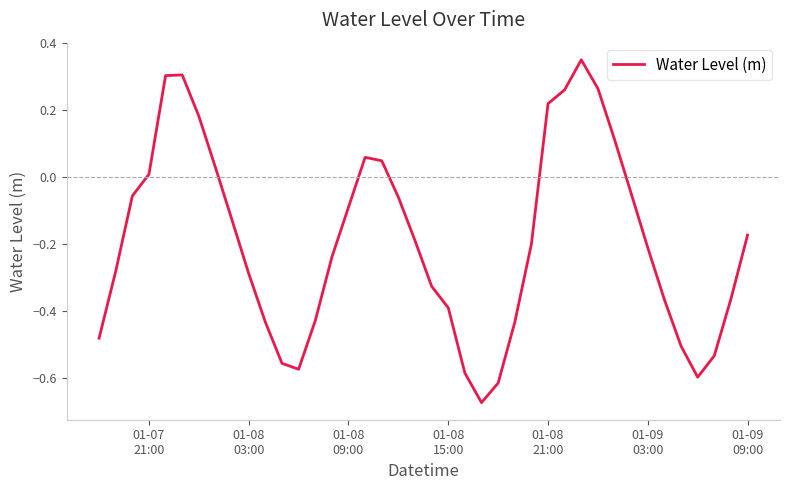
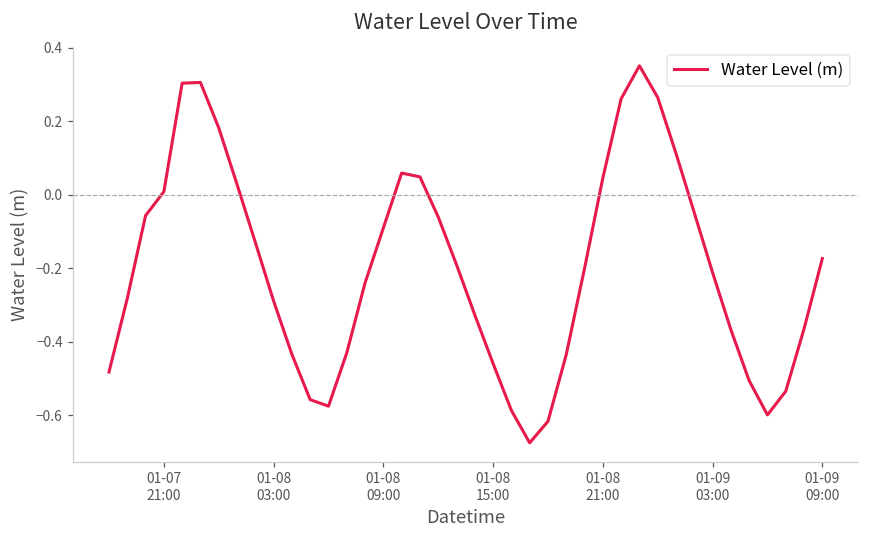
01-08 15:00: -0.39 -> -0.46
01-08 21:00: 0.22 -> 0.05
